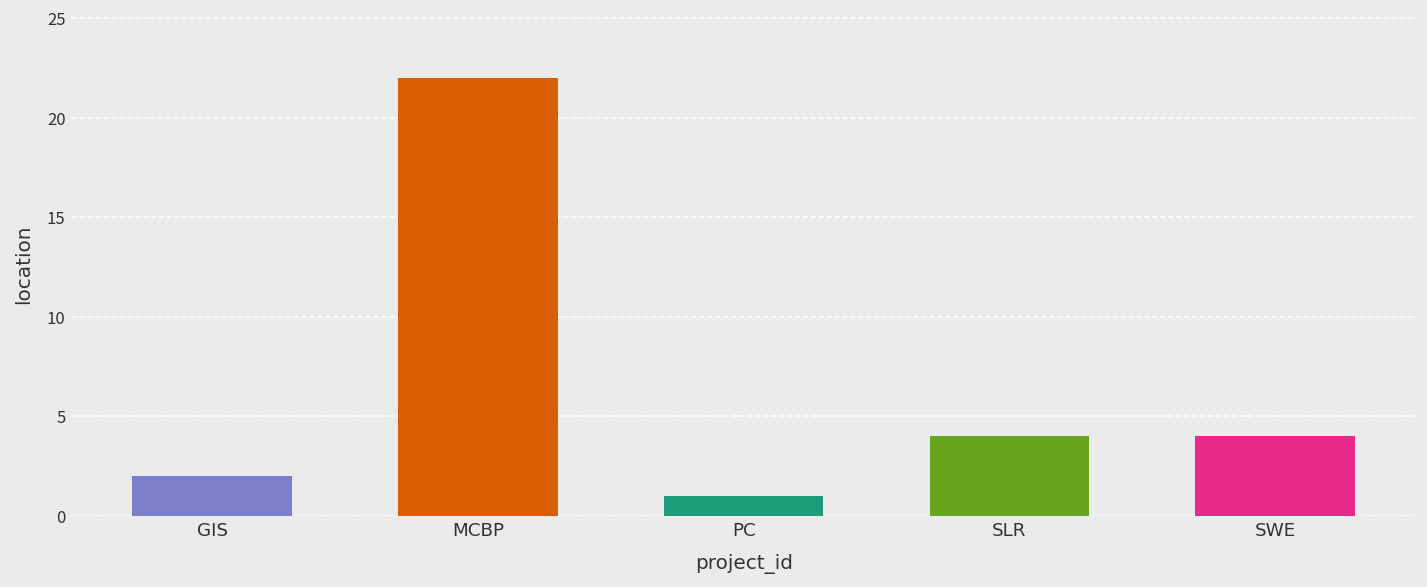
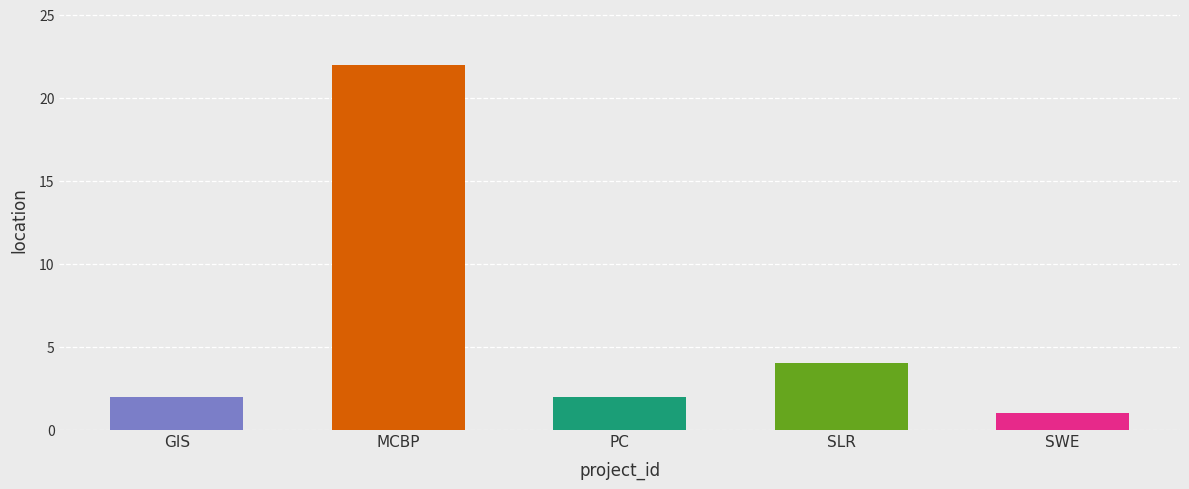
PC: 1 -> 2
SWE: 4 -> 1
